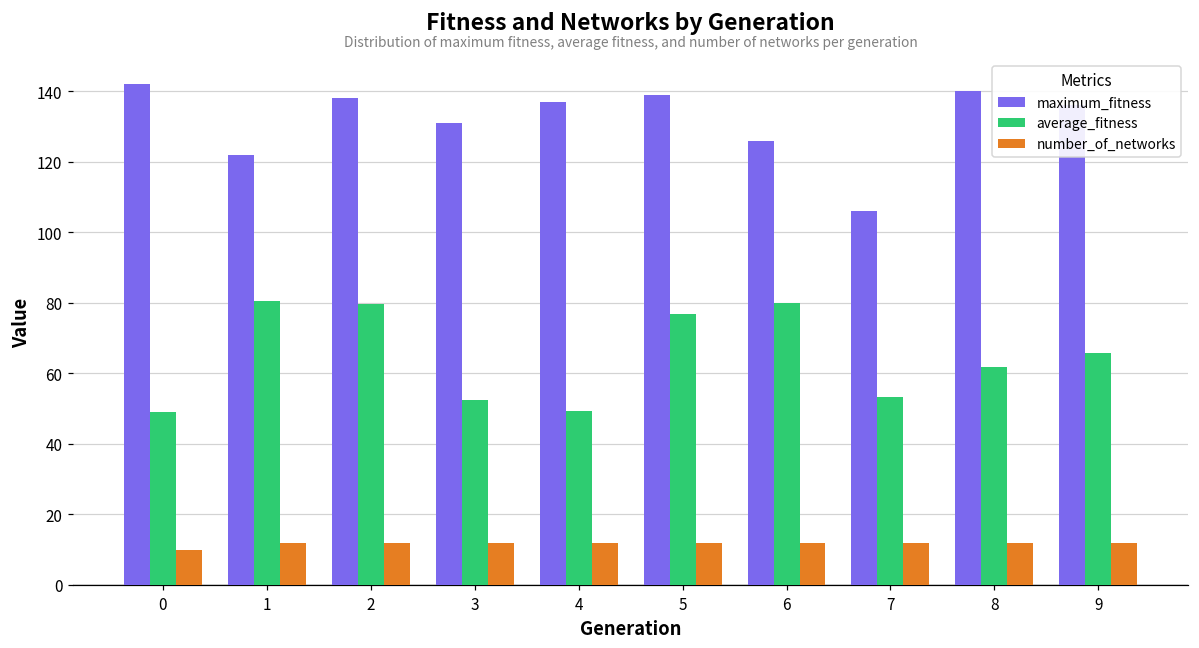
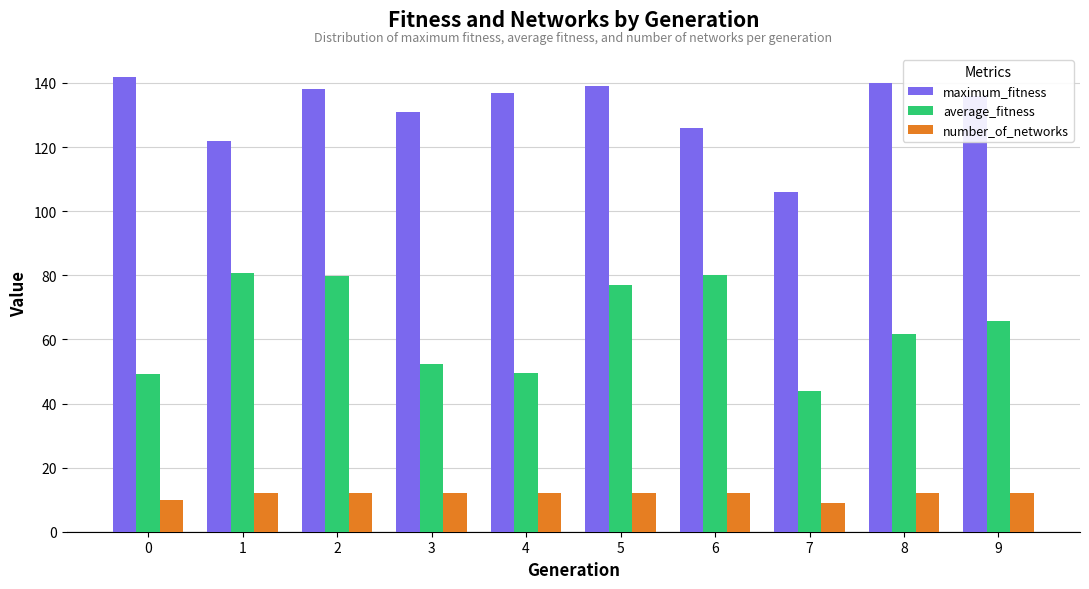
average_fitness, 7: 53 -> 44
number_of_networks, 7: 12 -> 9
